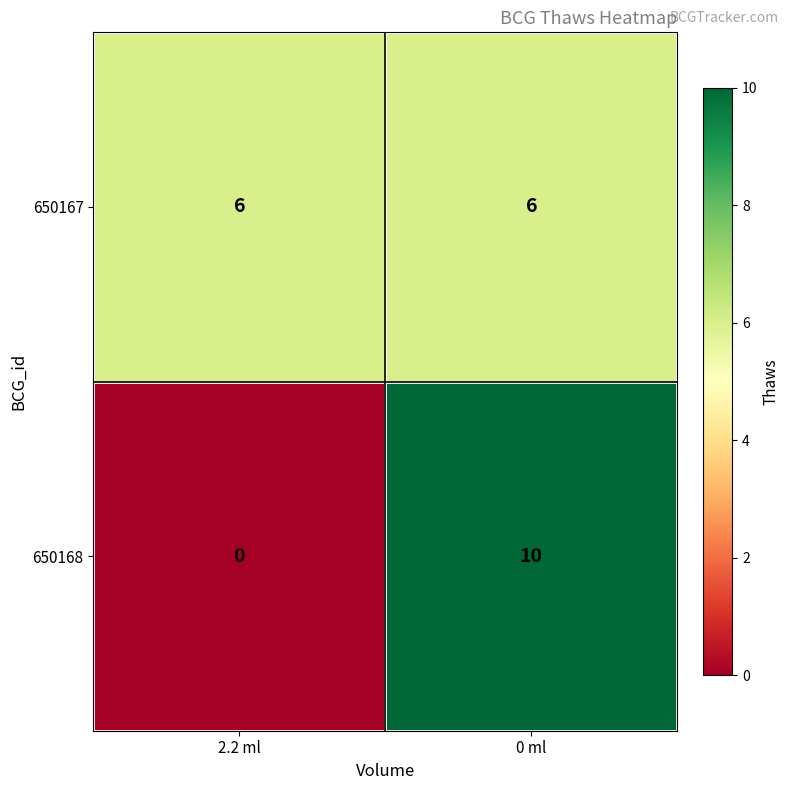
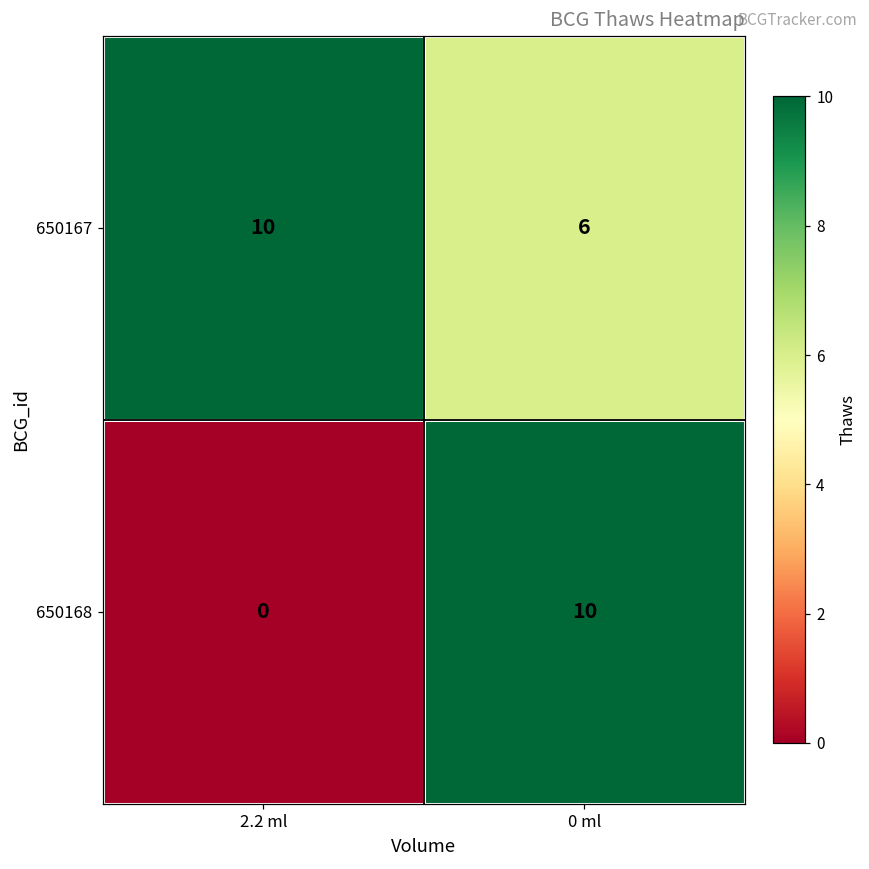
650167, 2.2 ml: 6 -> 10
